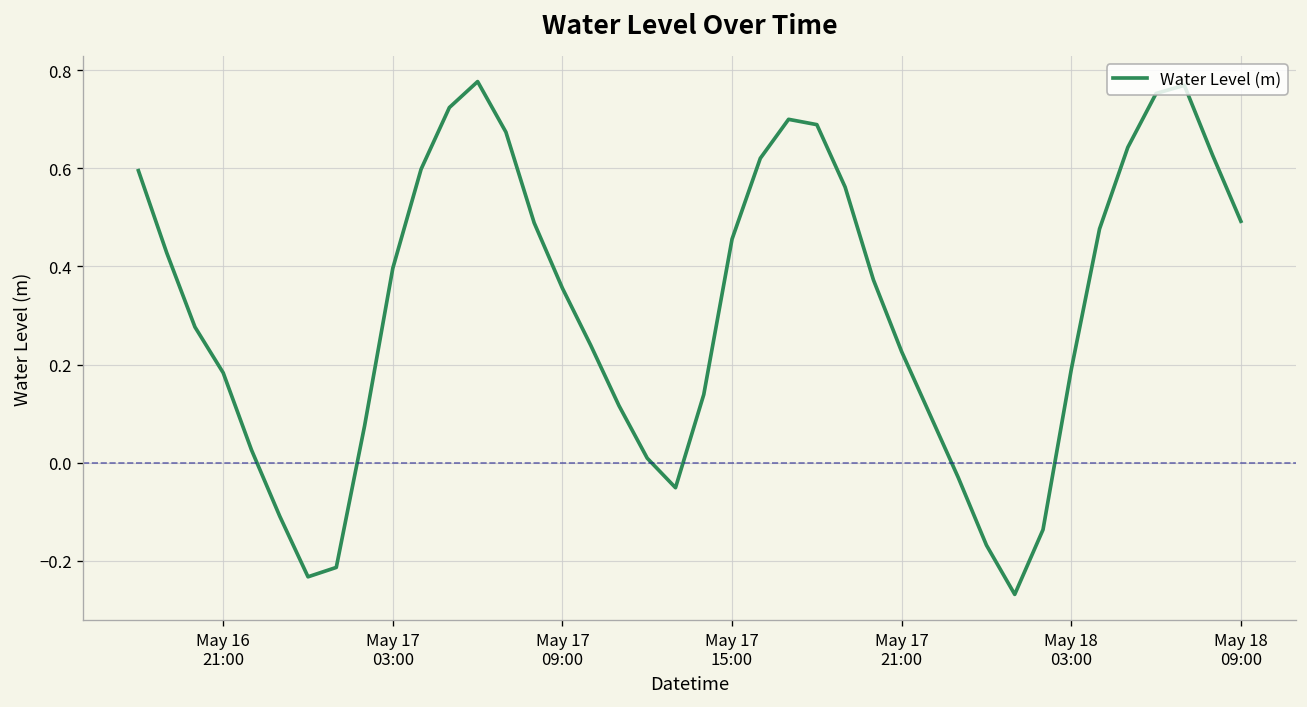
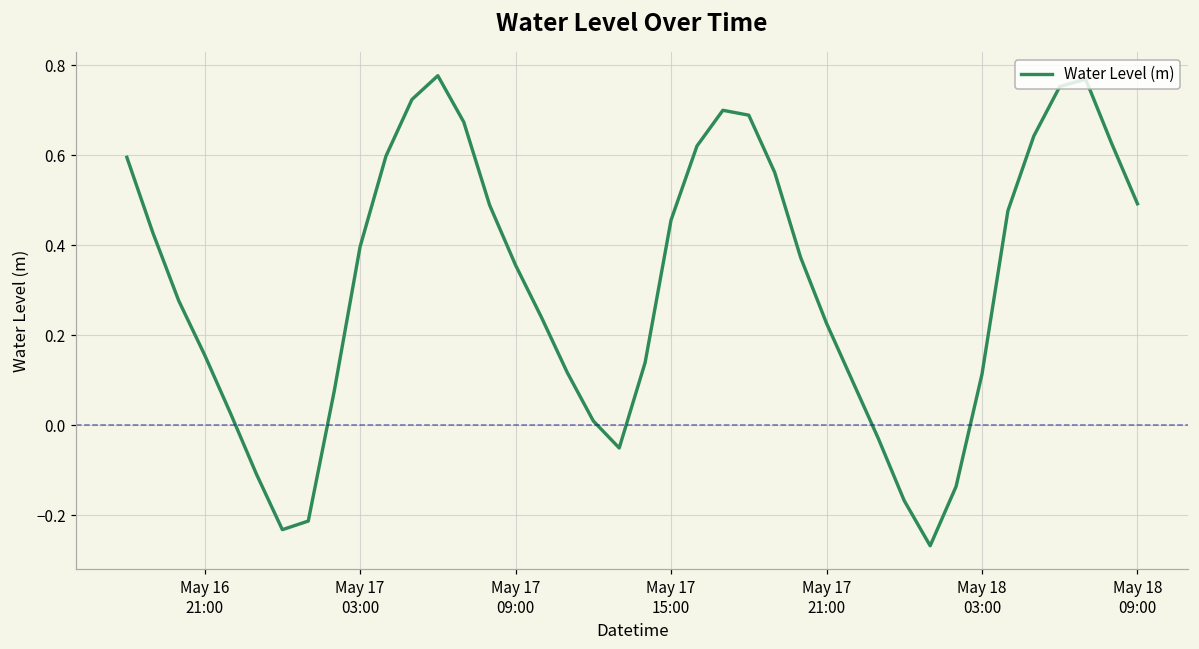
May 16 21:00: 0.18 -> 0.16
May 18 03:00: 0.19 -> 0.11
